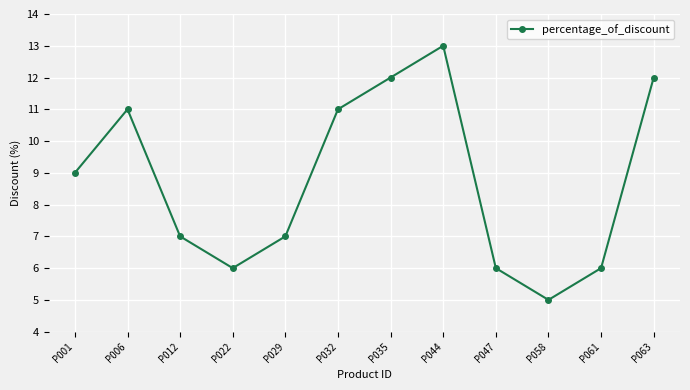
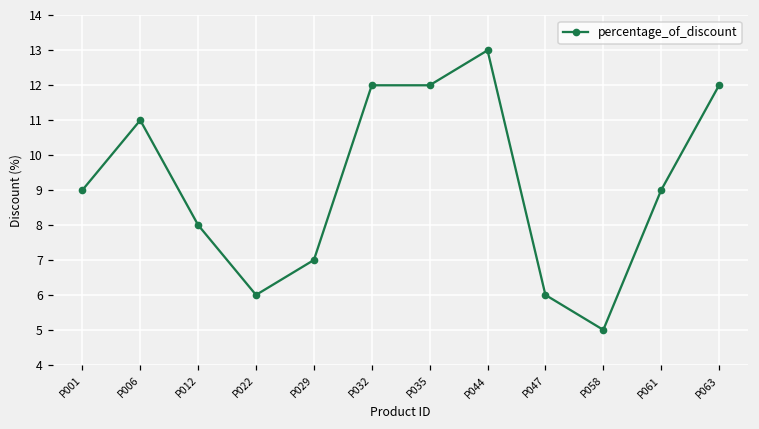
P012: 7 -> 8
P032: 11 -> 12
P061: 6 -> 9
